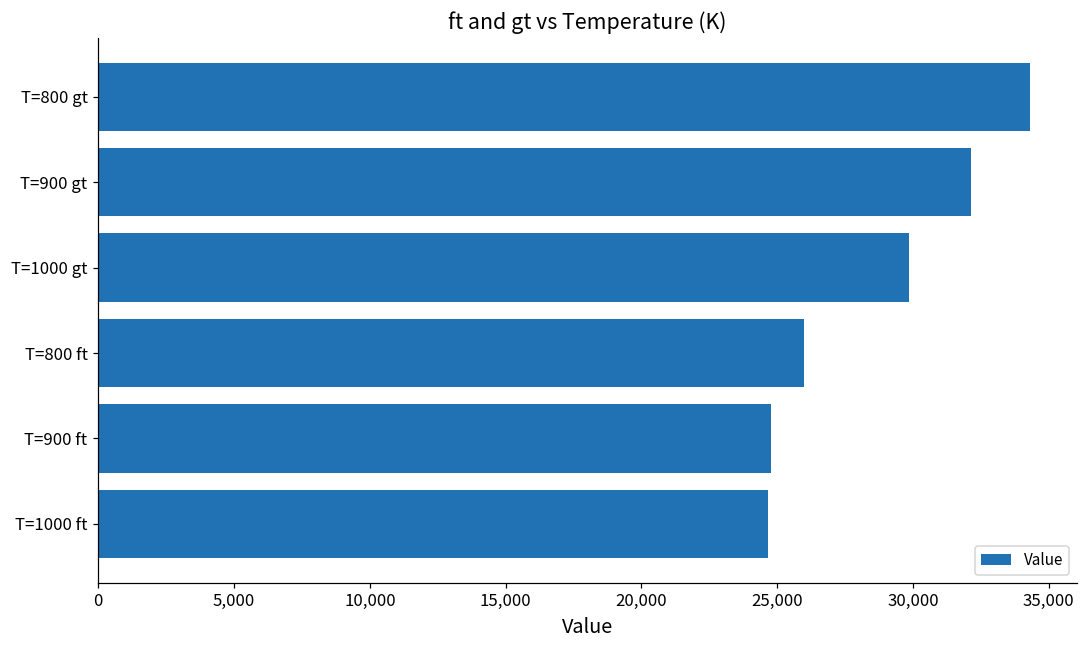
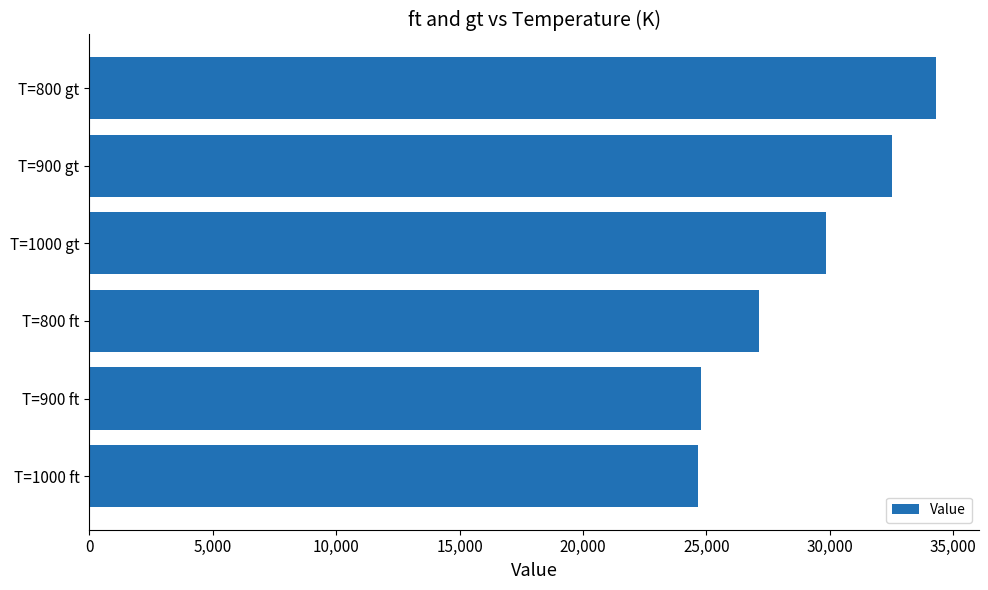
T=900 gt: 32,100 -> 32,500
T=800 ft: 26,000 -> 27,100
